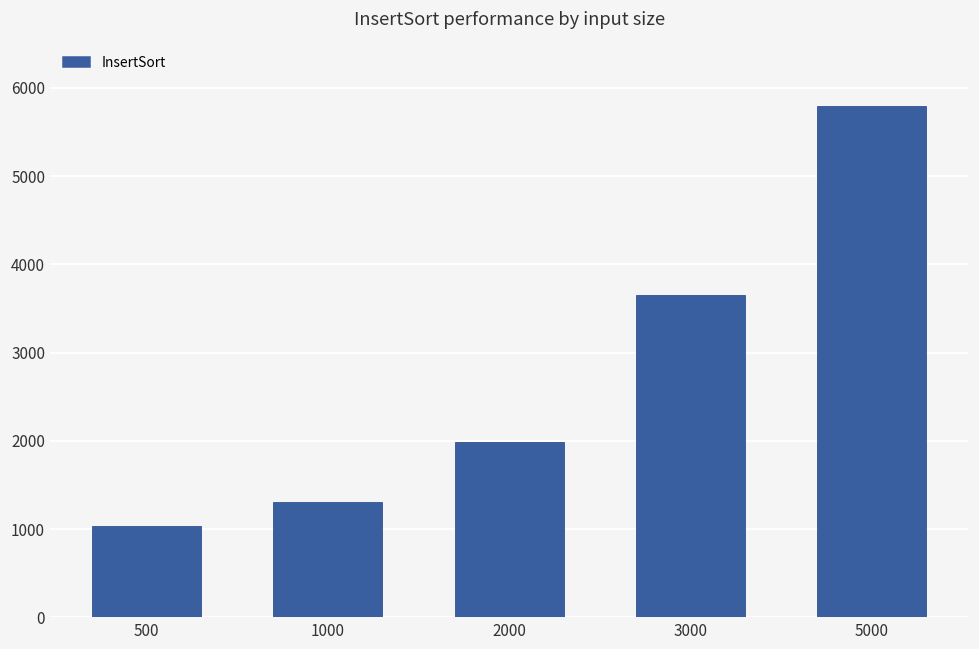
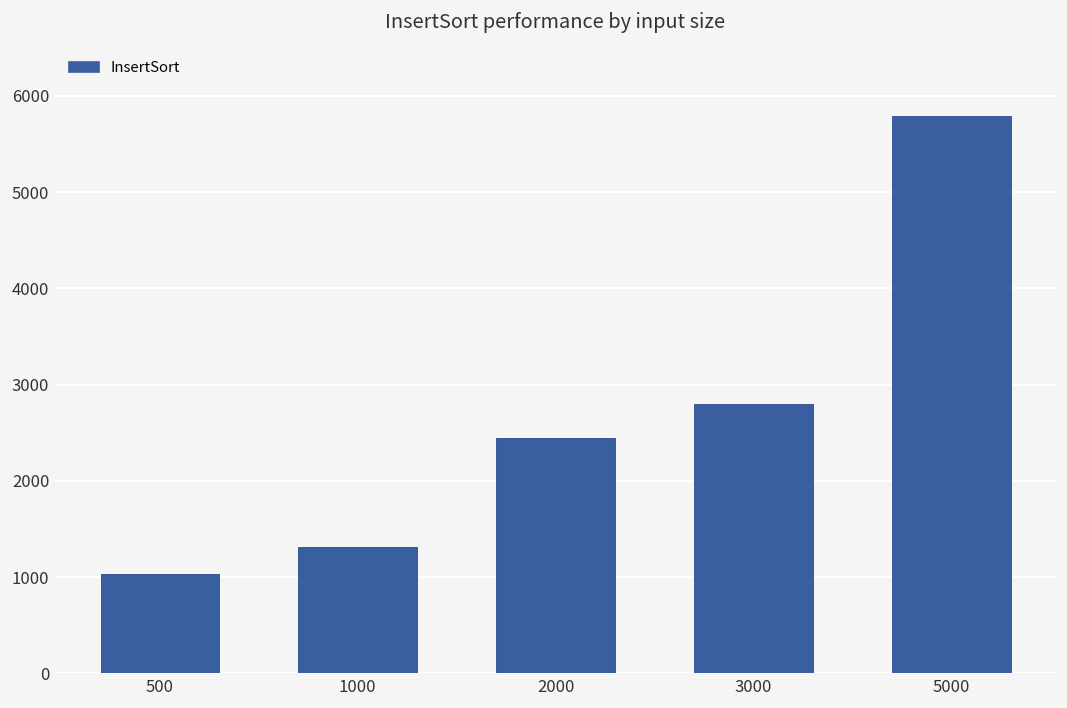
2000: 2000 -> 2400
3000: 3700 -> 2800
